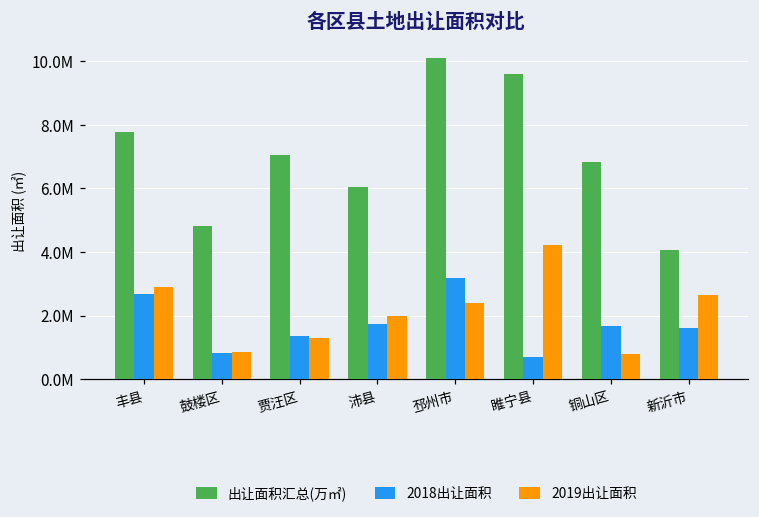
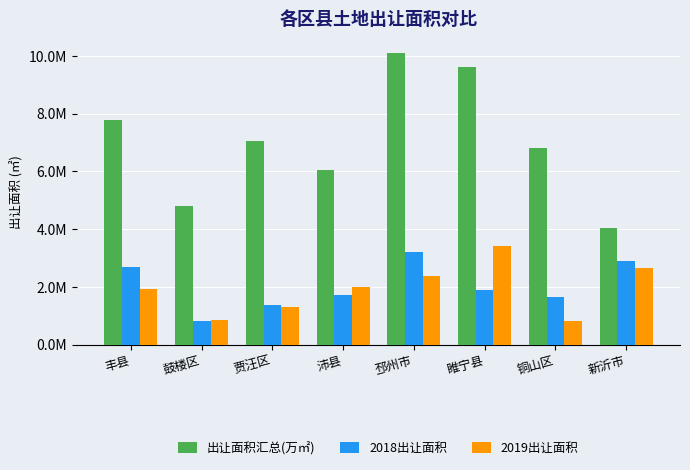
2019出让面积, 丰县: 2900000 -> 1900000
2018出让面积, 睢宁县: 700000 -> 1900000
2019出让面积, 睢宁县: 4200000 -> 3400000
2018出让面积, 新沂市: 1600000 -> 2900000
